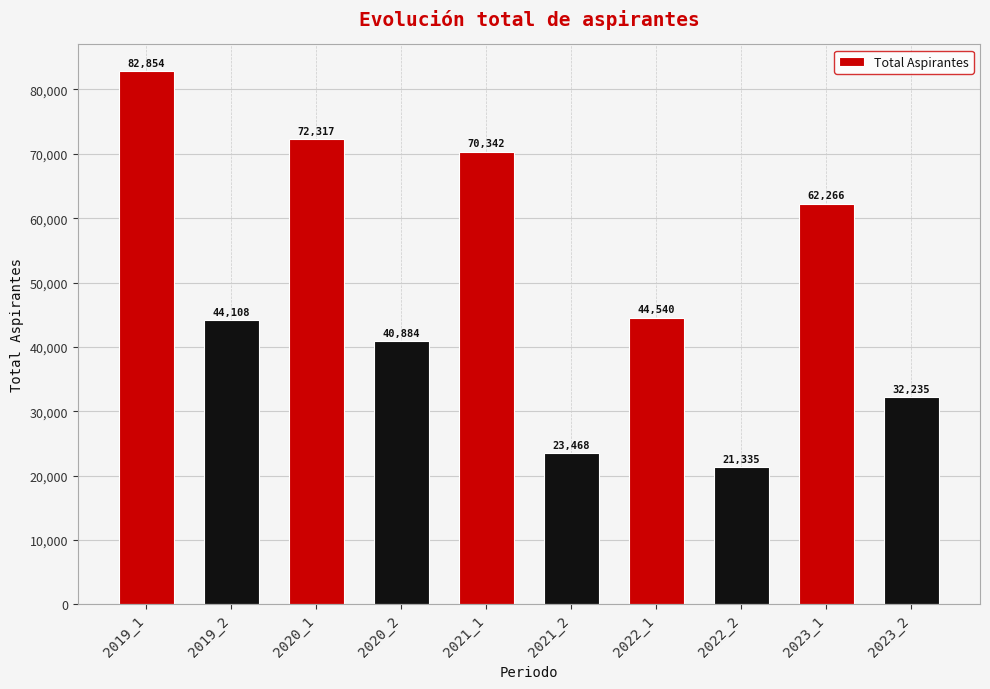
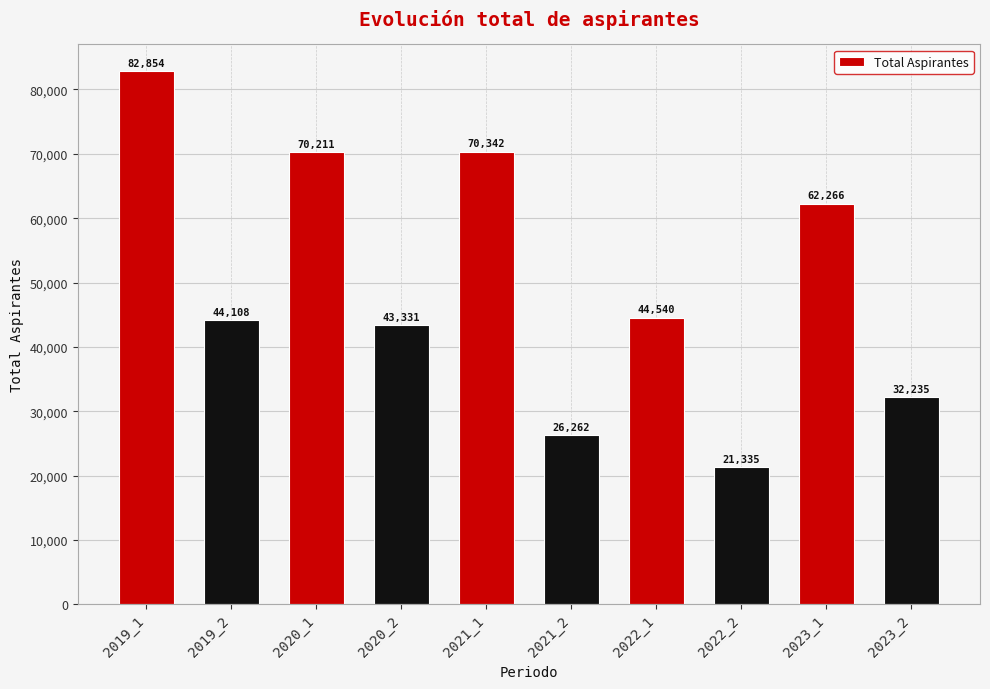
2020_1: 72,317 -> 70,211
2020_2: 40,884 -> 43,331
2021_2: 23,468 -> 26,262
